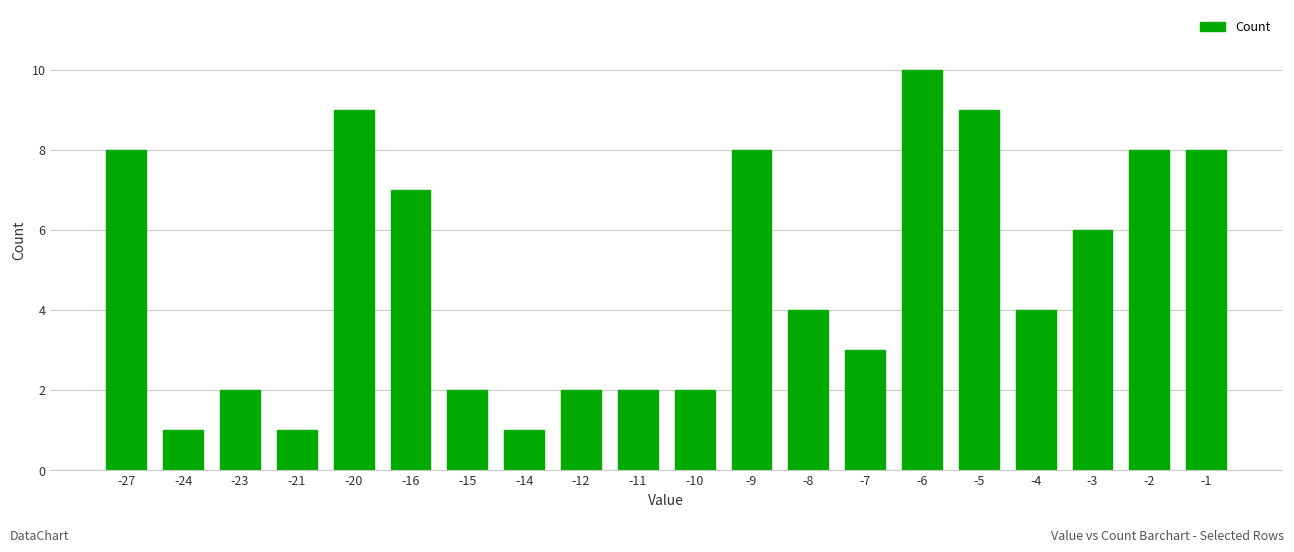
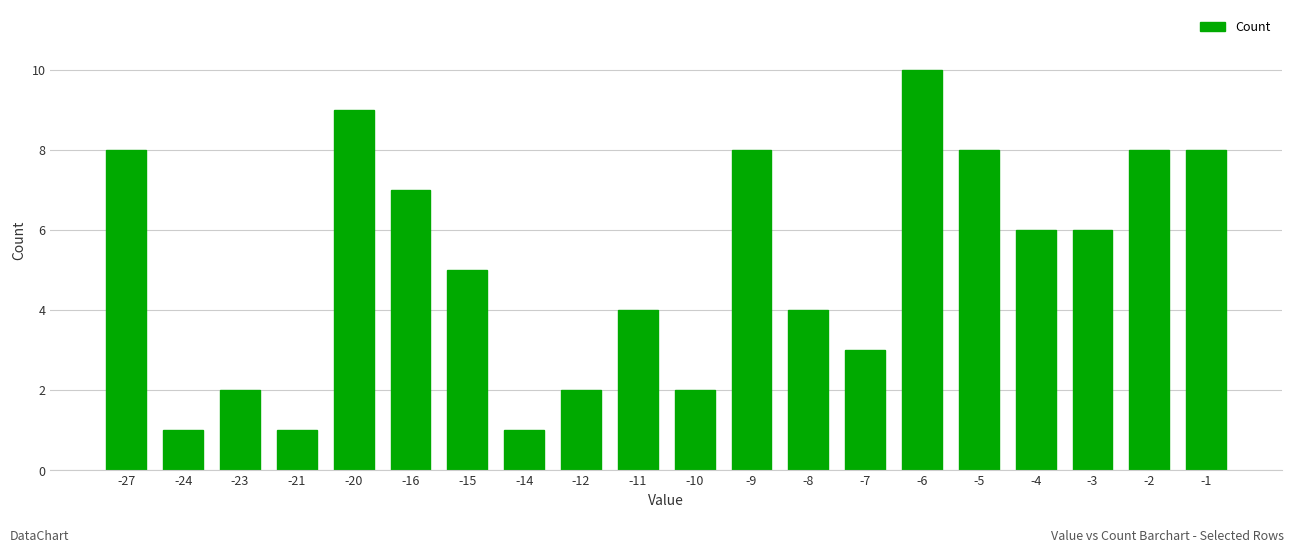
-15: 2 -> 5
-11: 2 -> 4
-5: 9 -> 8
-4: 4 -> 6
